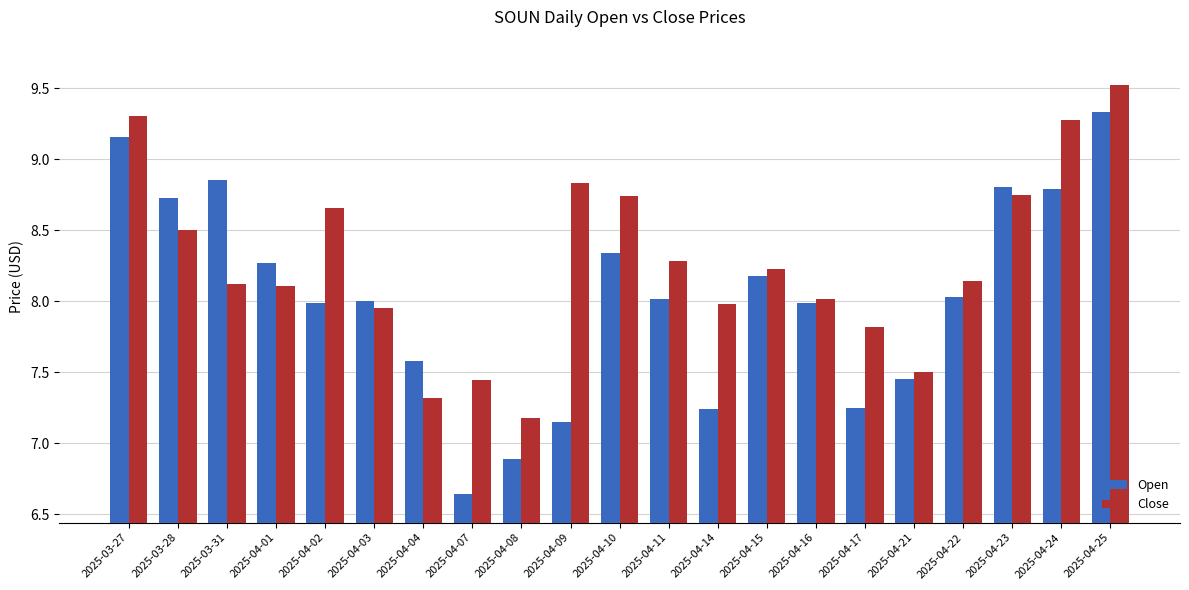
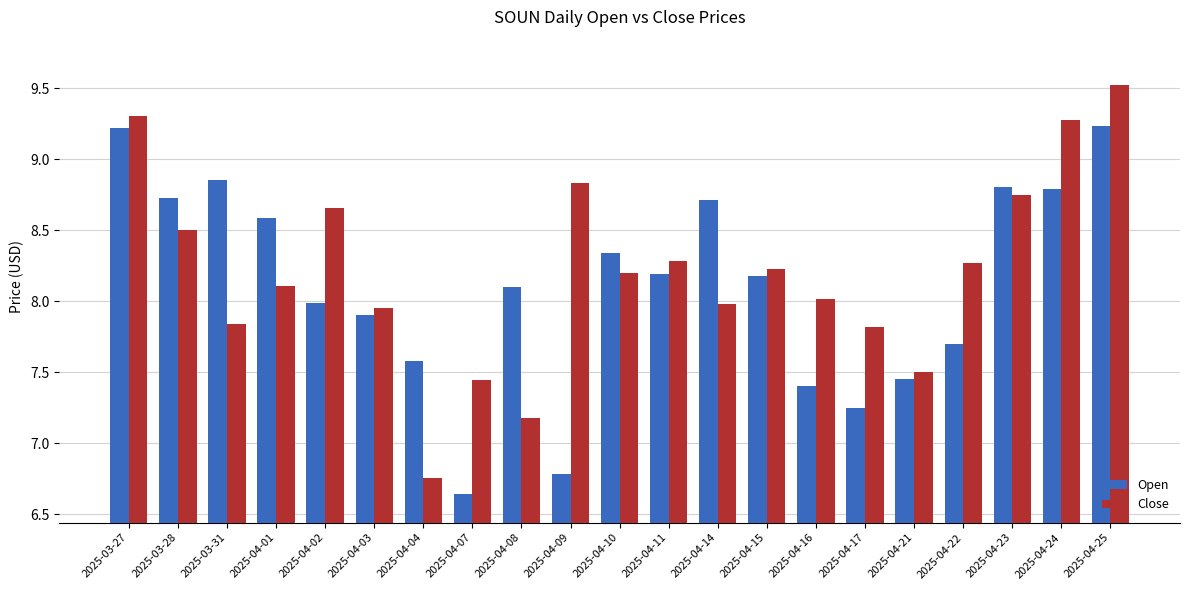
Open, 2025-03-27: 9.16 -> 9.22
Close, 2025-03-31: 8.12 -> 7.84
Open, 2025-04-01: 8.27 -> 8.59
Open, 2025-04-03: 8.00 -> 7.90
Close, 2025-04-04: 7.32 -> 6.75
Open, 2025-04-08: 6.89 -> 8.10
Open, 2025-04-09: 7.15 -> 6.78
Close, 2025-04-10: 8.74 -> 8.20
Open, 2025-04-11: 8.02 -> 8.19
Open, 2025-04-14: 7.24 -> 8.71
Open, 2025-04-16: 7.99 -> 7.40
Open, 2025-04-22: 8.03 -> 7.70
Close, 2025-04-22: 8.14 -> 8.27
Open, 2025-04-25: 9.34 -> 9.24
